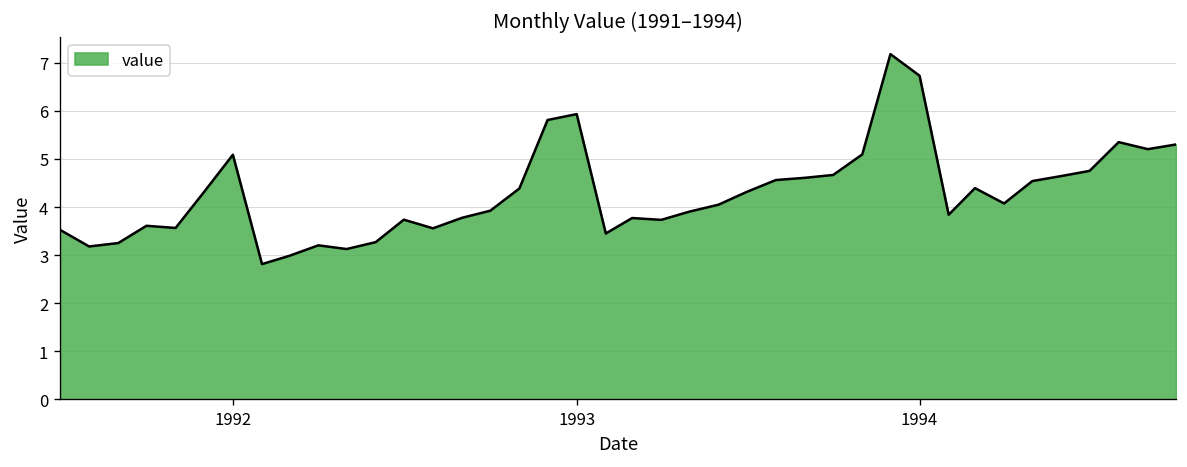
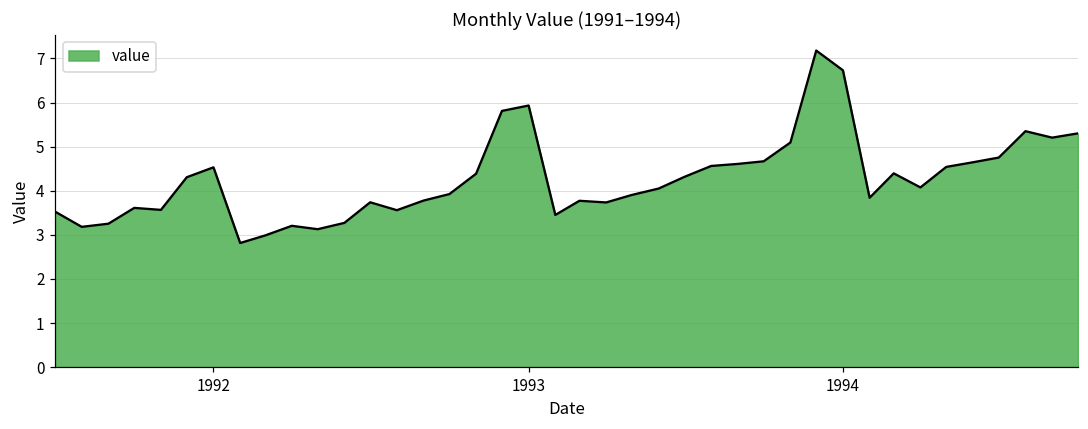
1992: 5.1 -> 4.5
